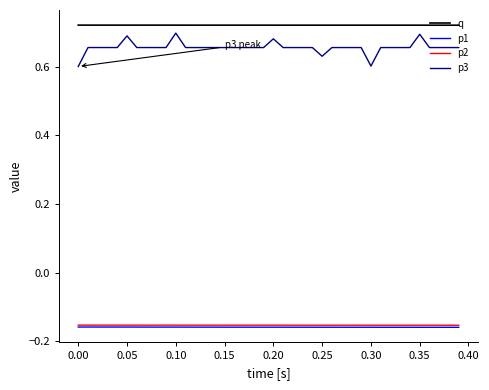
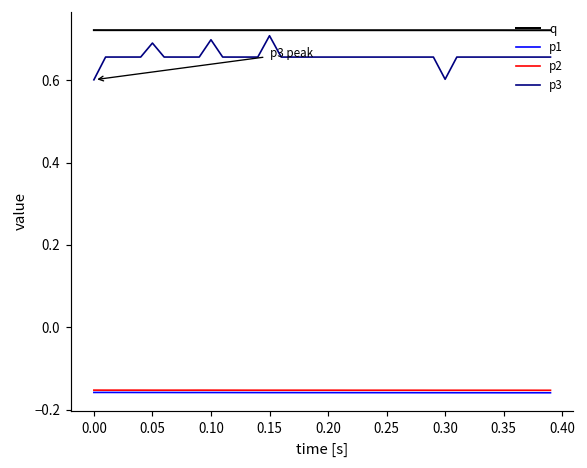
p3, 0.15: 0.66 -> 0.71
p3, 0.20: 0.68 -> 0.66
p3, 0.25: 0.63 -> 0.66
p3, 0.35: 0.70 -> 0.66
